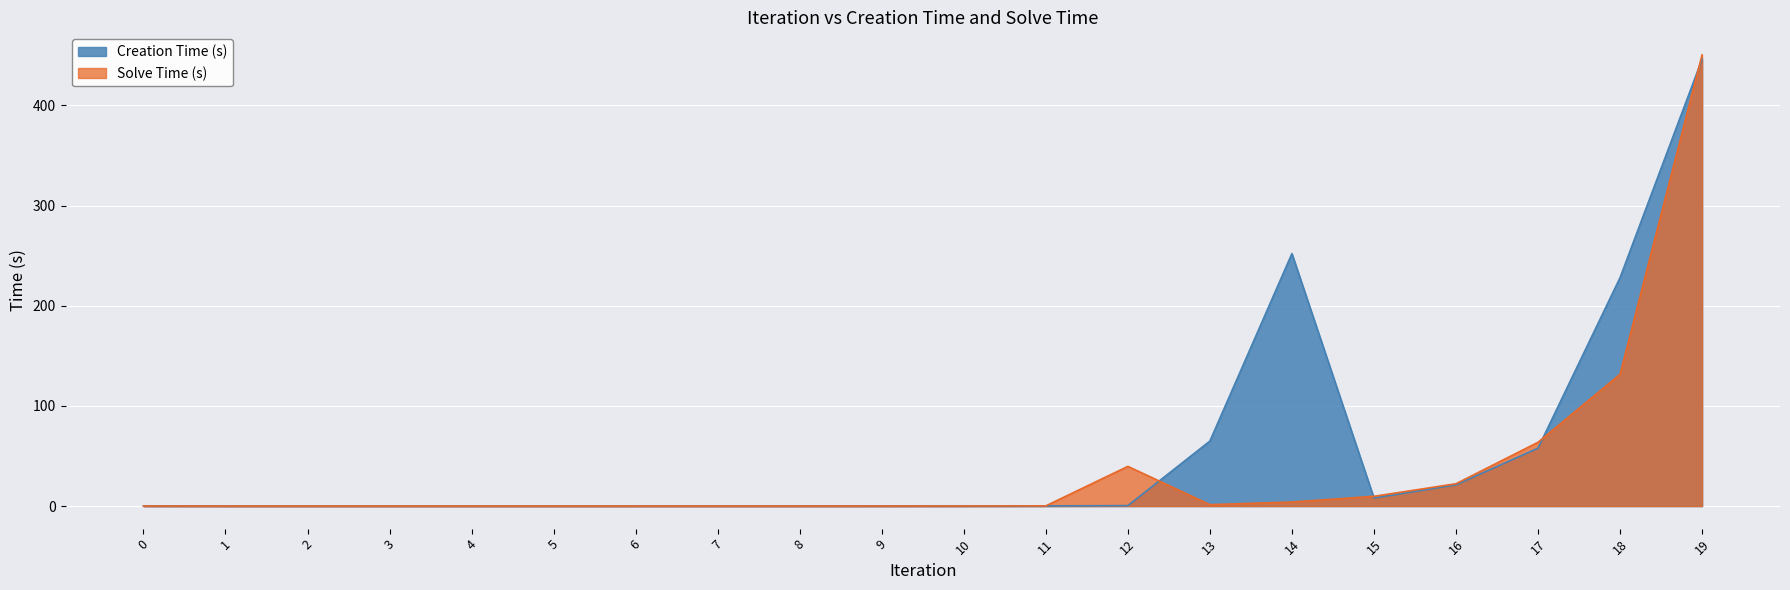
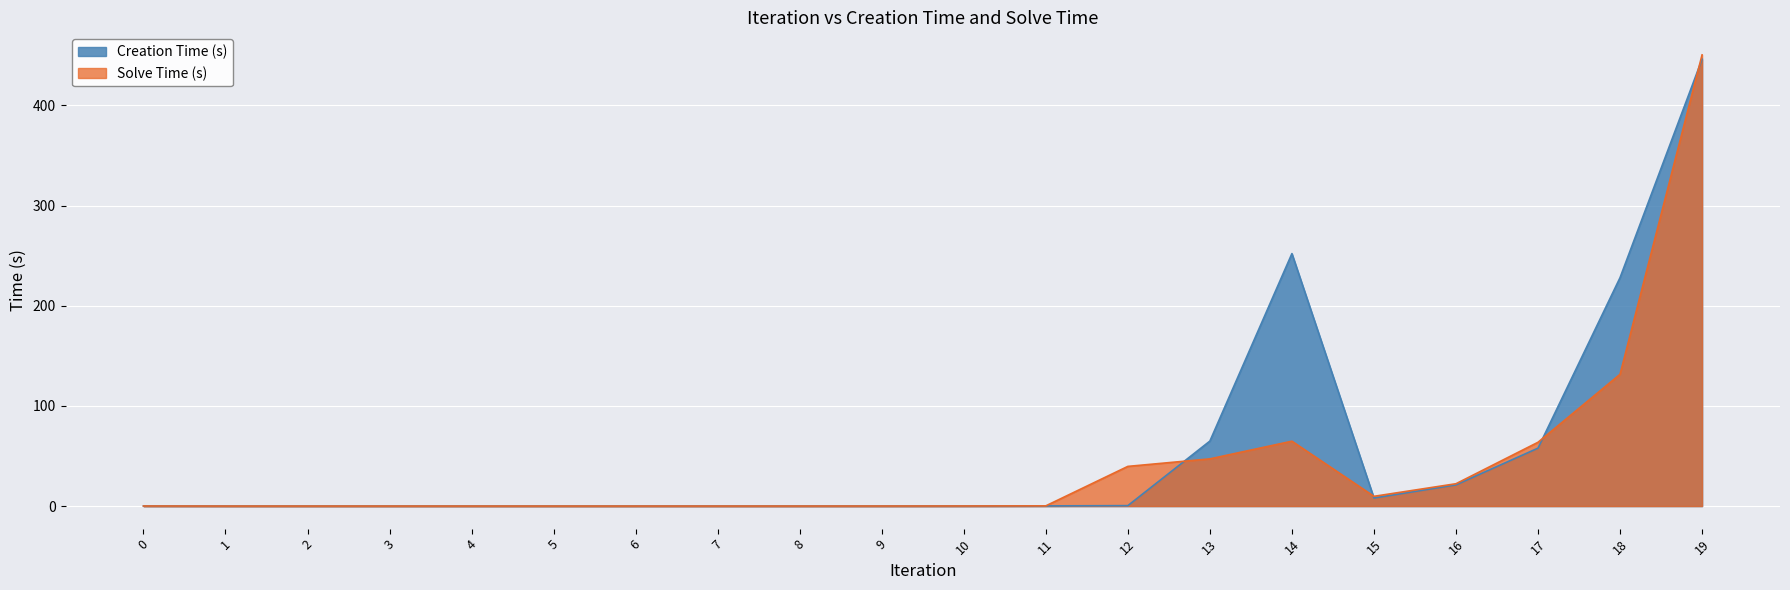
Solve Time (s), 13: 1 -> 47
Solve Time (s), 14: 4 -> 65
